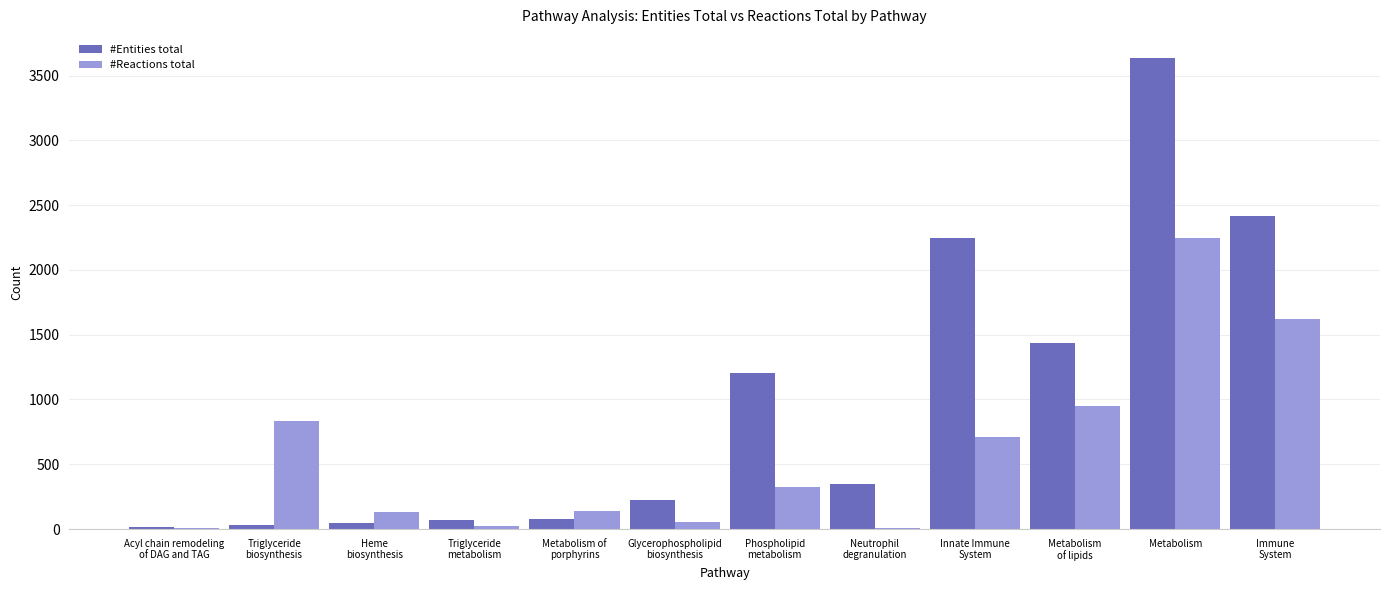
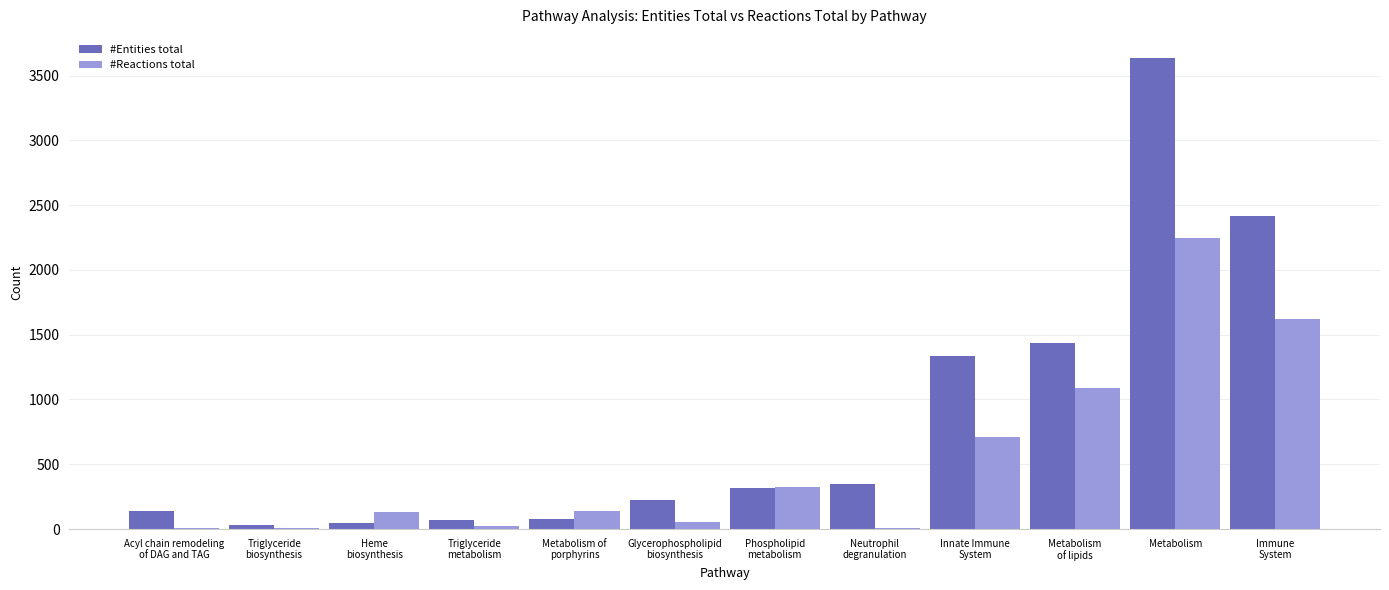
#Entities total, Acyl chain remodeling of DAG and TAG: 20 -> 140
#Reactions total, Triglyceride biosynthesis: 830 -> 10
#Entities total, Phospholipid metabolism: 1200 -> 320
#Entities total, Innate Immune System: 2250 -> 1330
#Reactions total, Metabolism of lipids: 950 -> 1090
